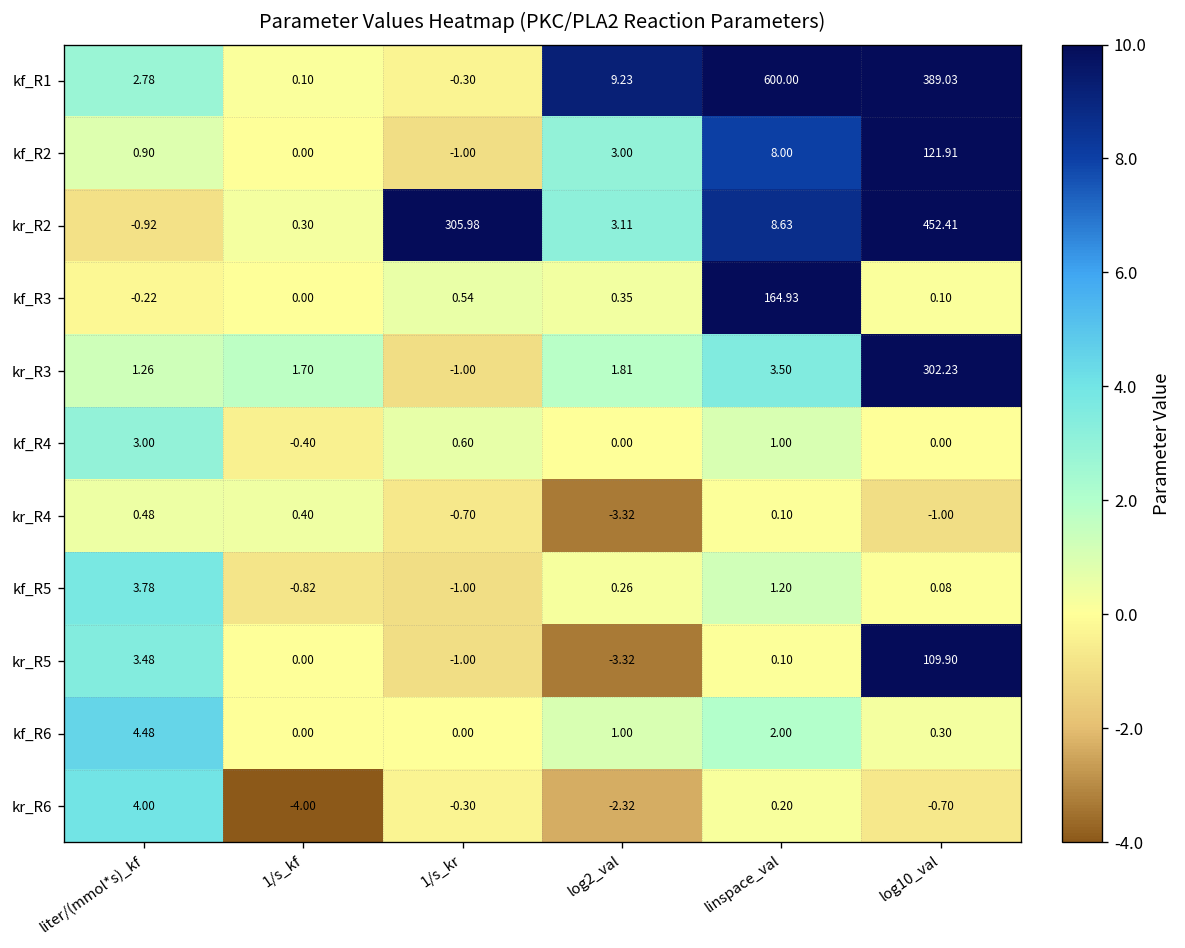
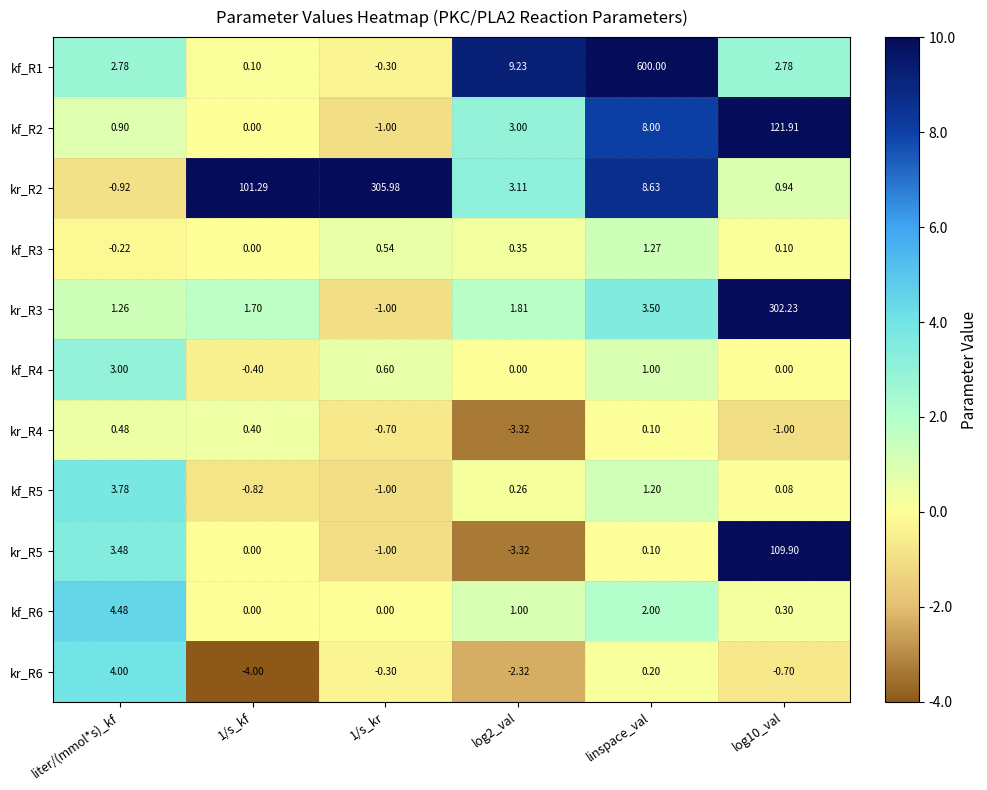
kf_R1, log10_val: 389.03 -> 2.78
kr_R2, 1/s_kf: 0.30 -> 101.29
kr_R2, log10_val: 452.41 -> 0.94
kf_R3, linspace_val: 164.93 -> 1.27
